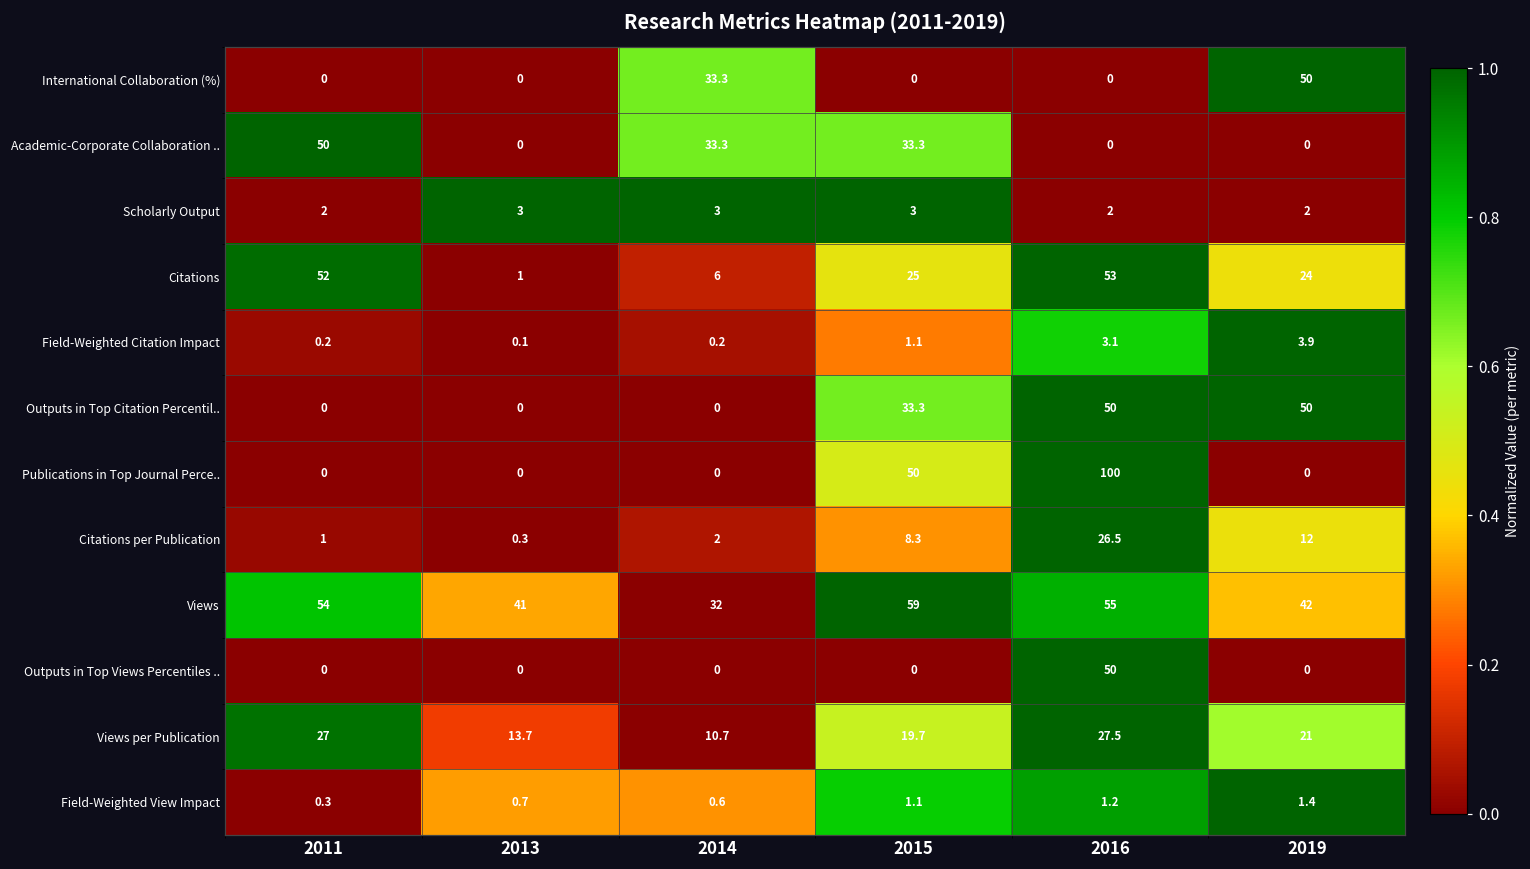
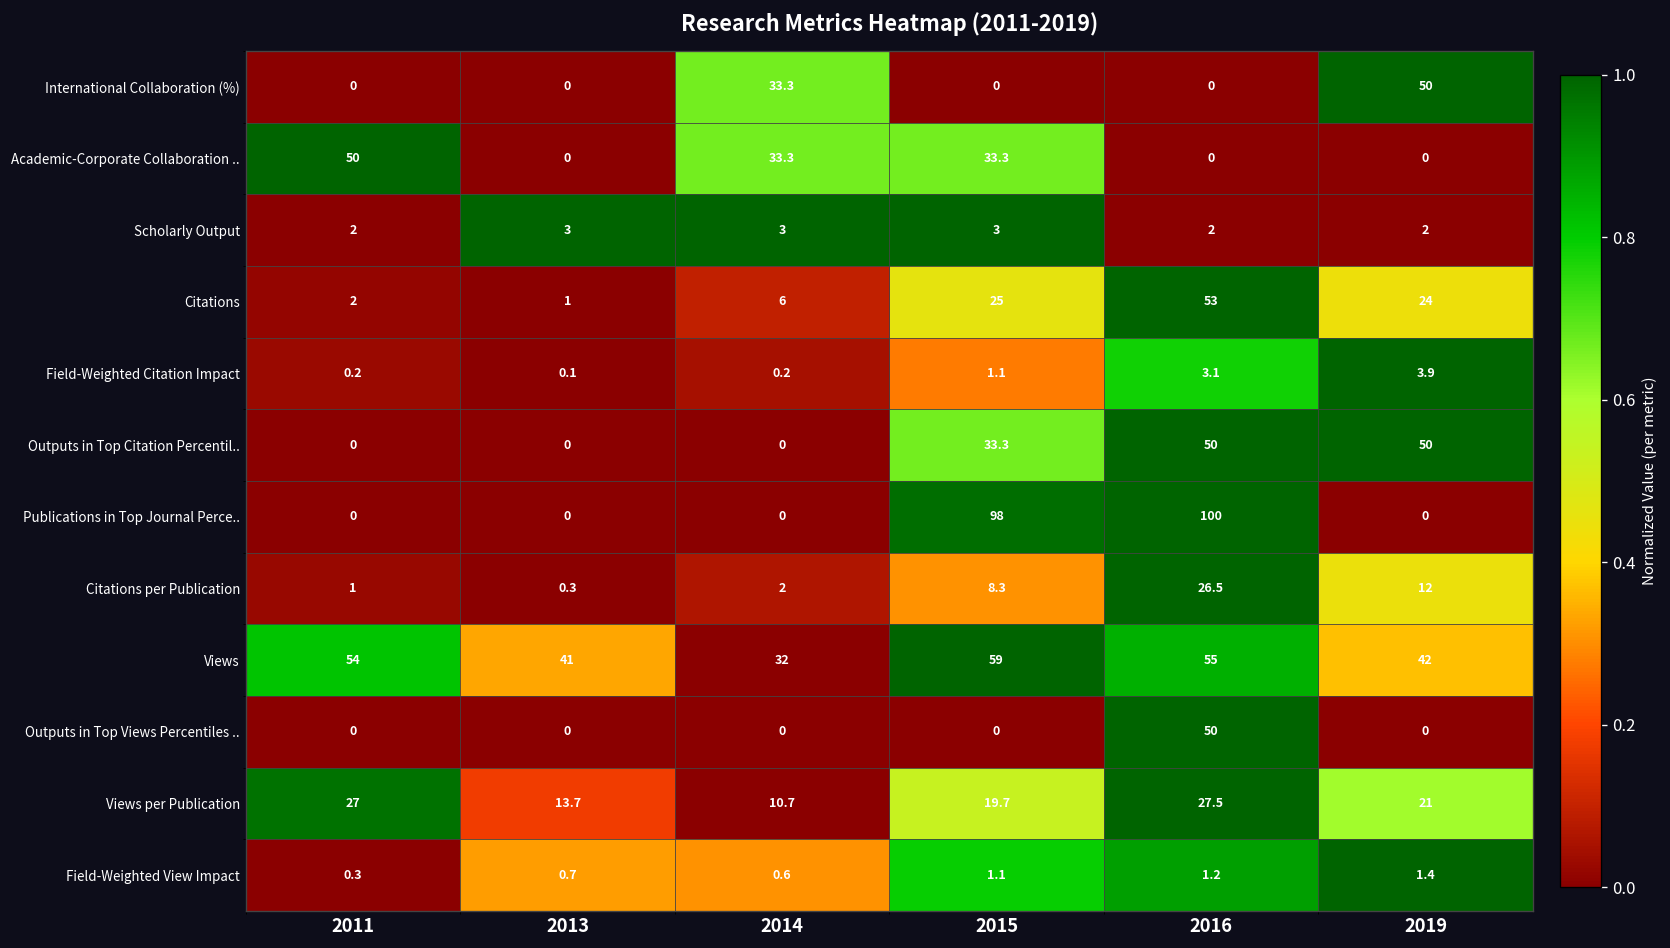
Citations, 2011: 52 -> 2
Publications in Top Journal Perce.., 2015: 50 -> 98
